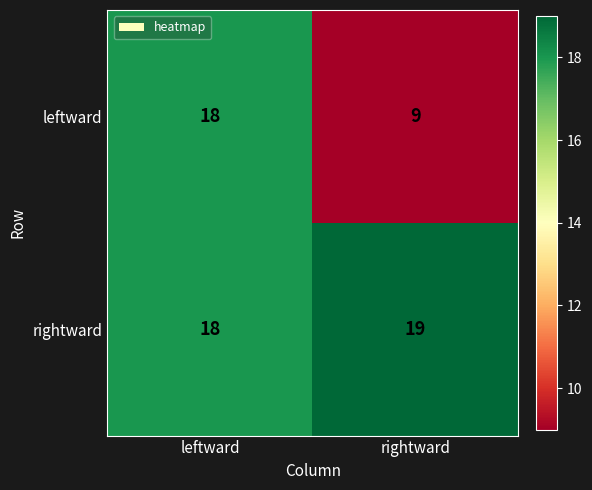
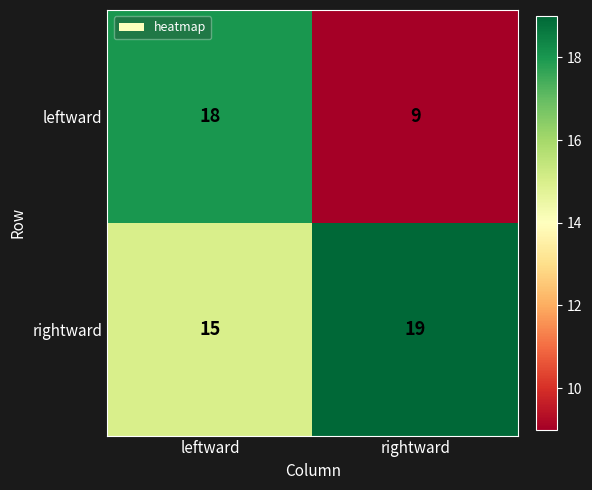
rightward, leftward: 18 -> 15
